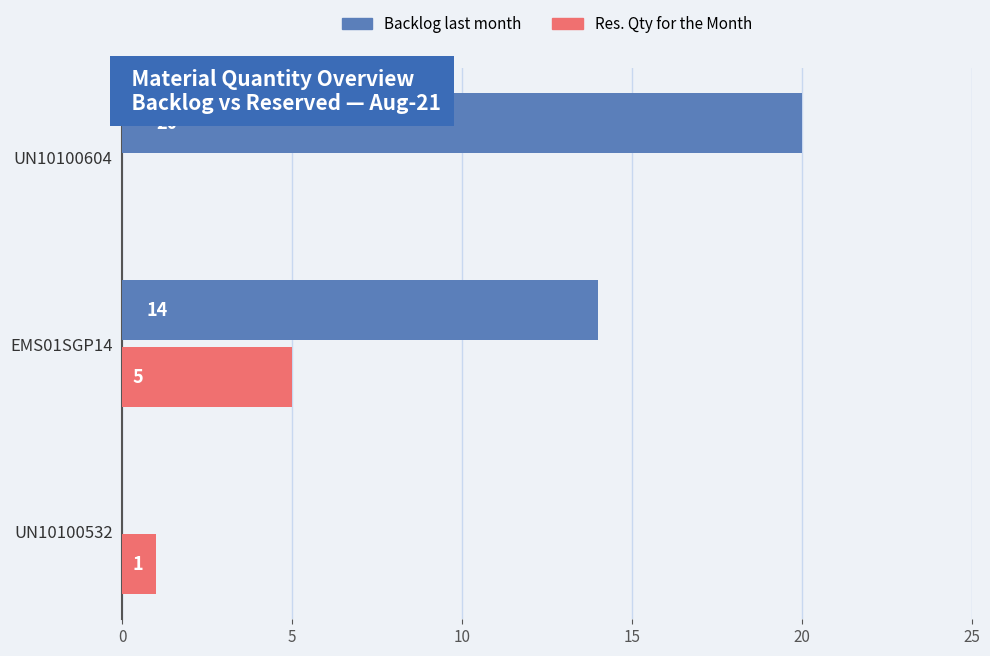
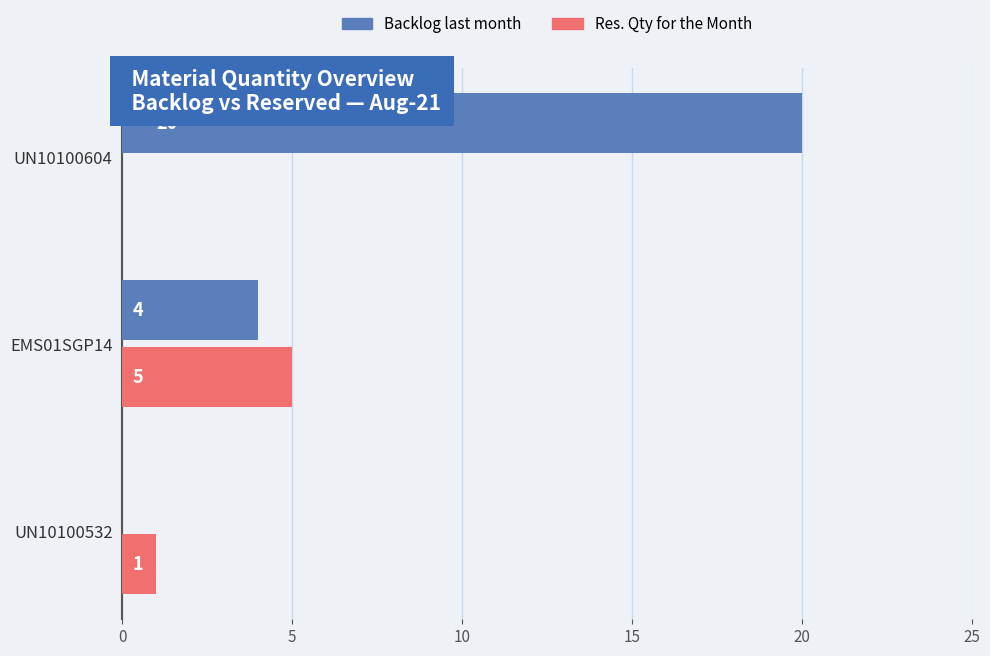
Backlog last month, EMS01SGP14: 14 -> 4
